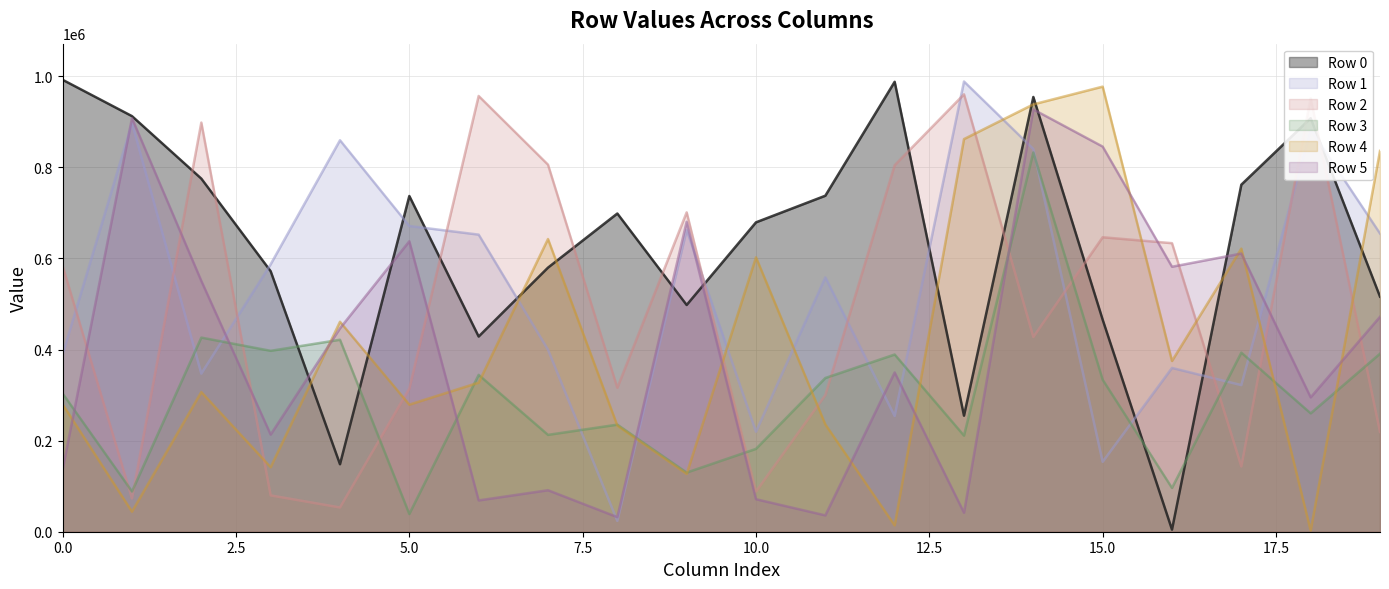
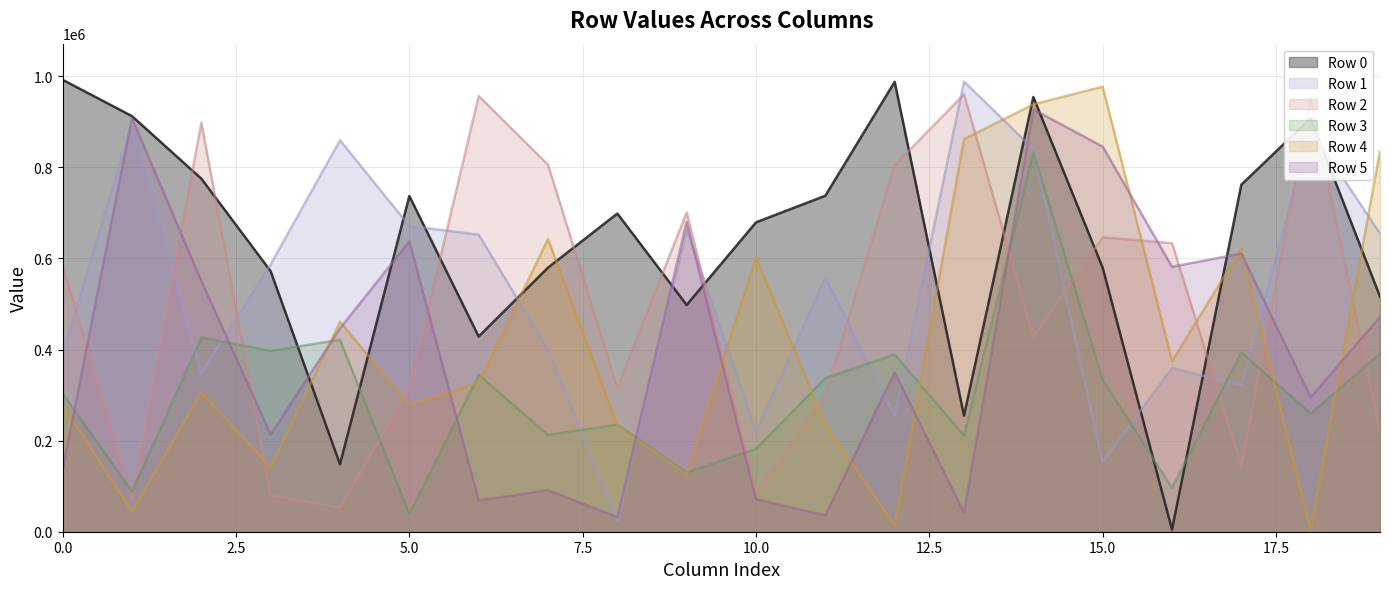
Row 0, 15.0: 470000 -> 580000
